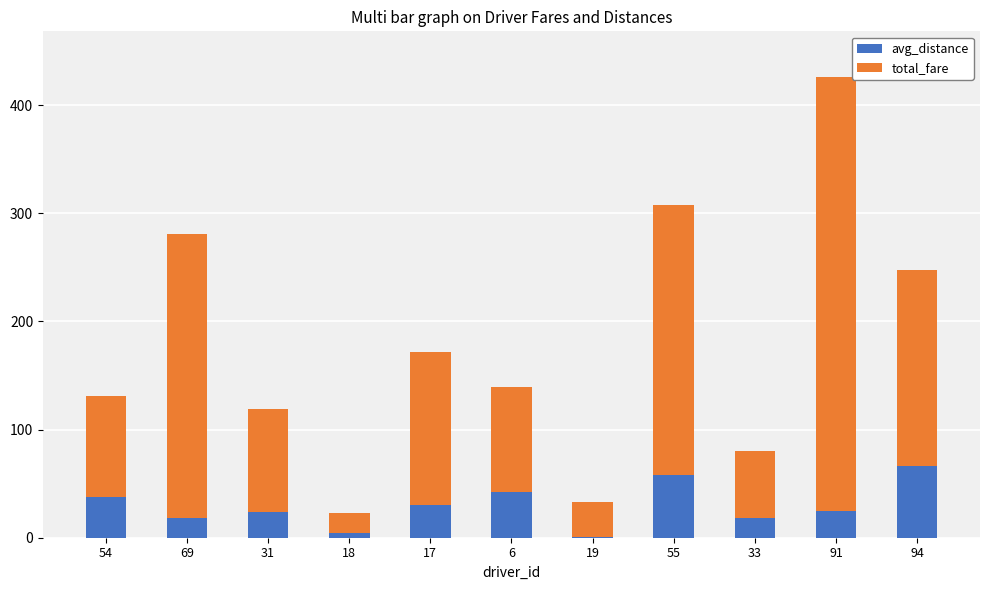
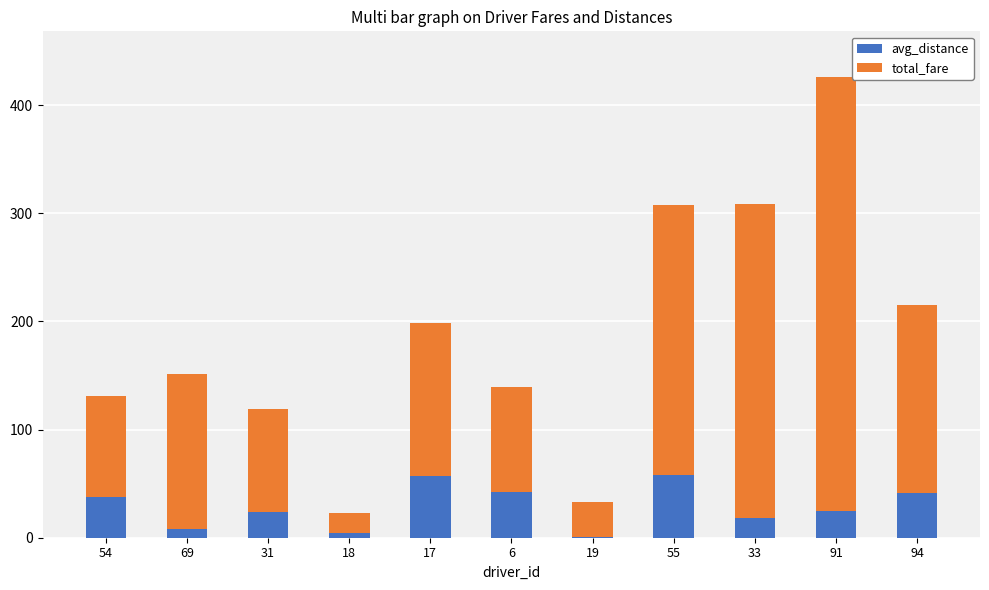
avg_distance, 69: 18 -> 8
total_fare, 69: 263 -> 143
avg_distance, 17: 30 -> 57
total_fare, 33: 62 -> 291
avg_distance, 94: 66 -> 41
total_fare, 94: 181 -> 174
